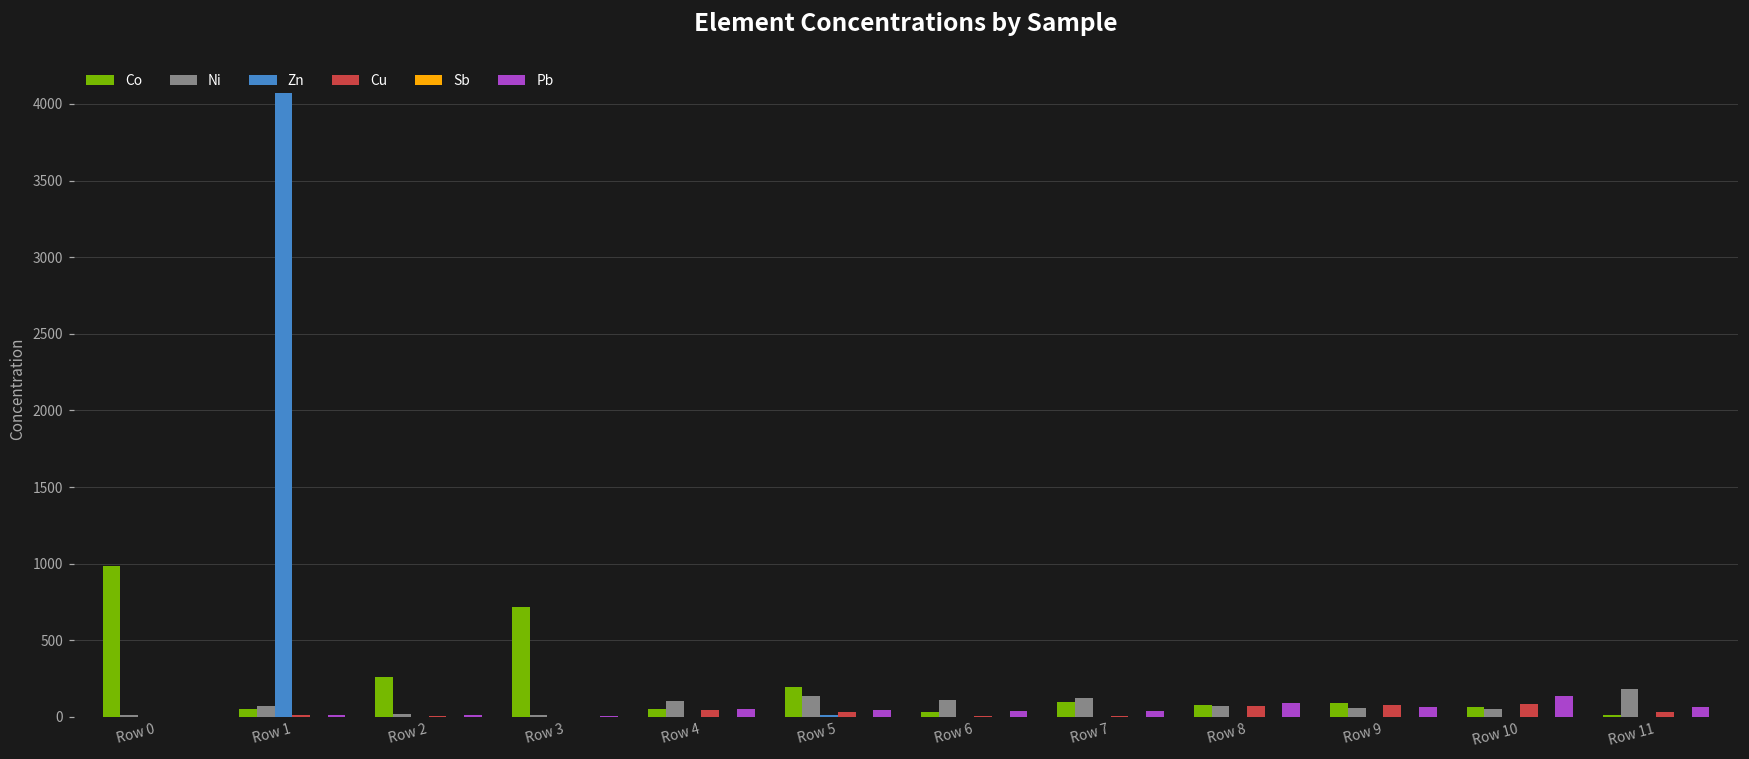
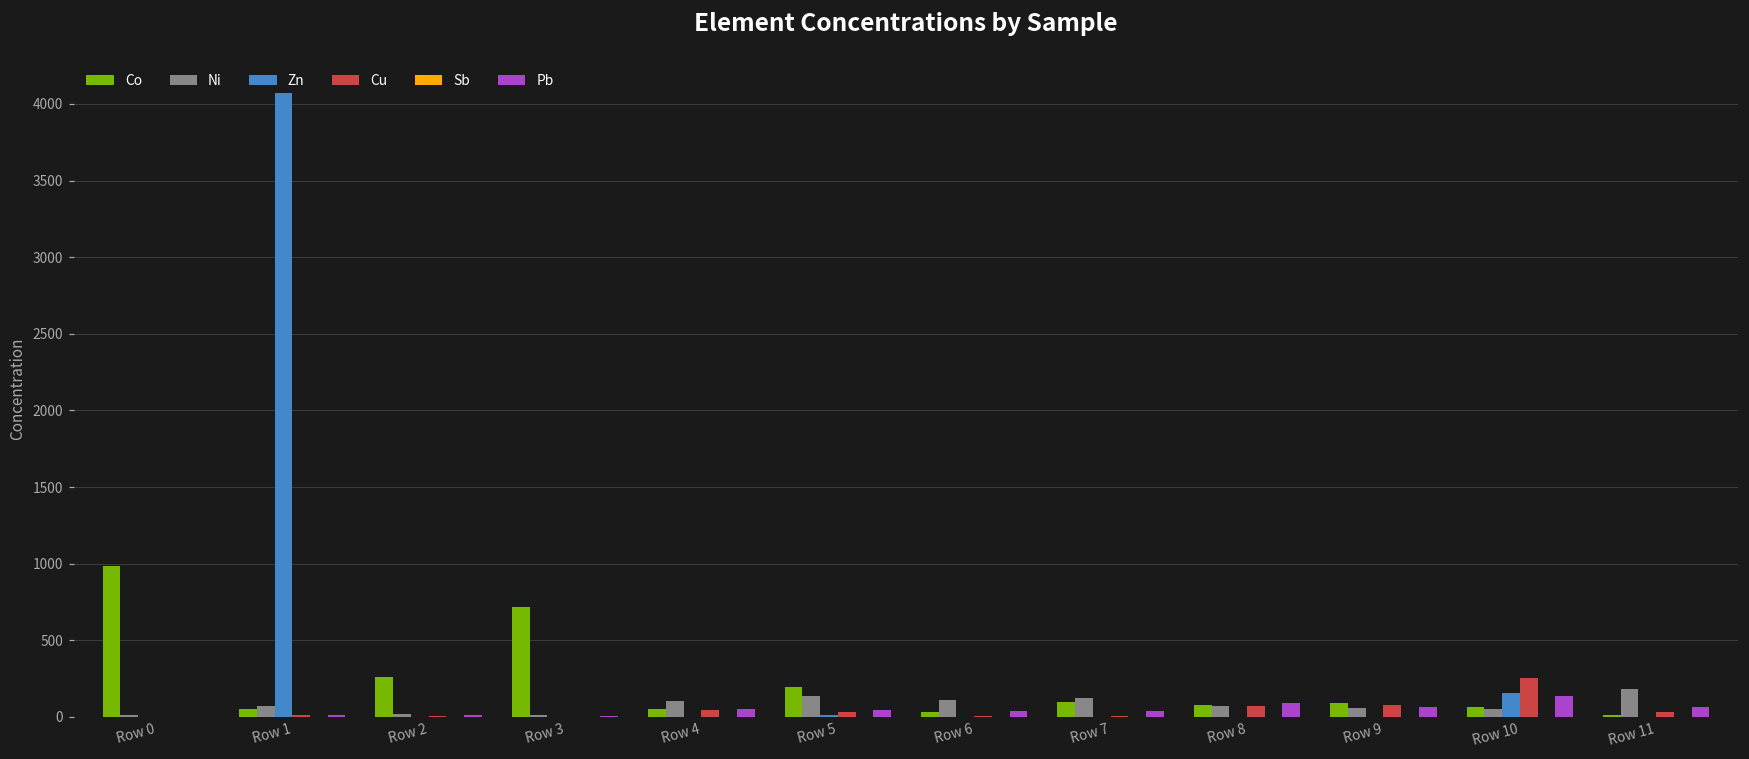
Zn, Row 10: 0 -> 160
Cu, Row 10: 90 -> 250
